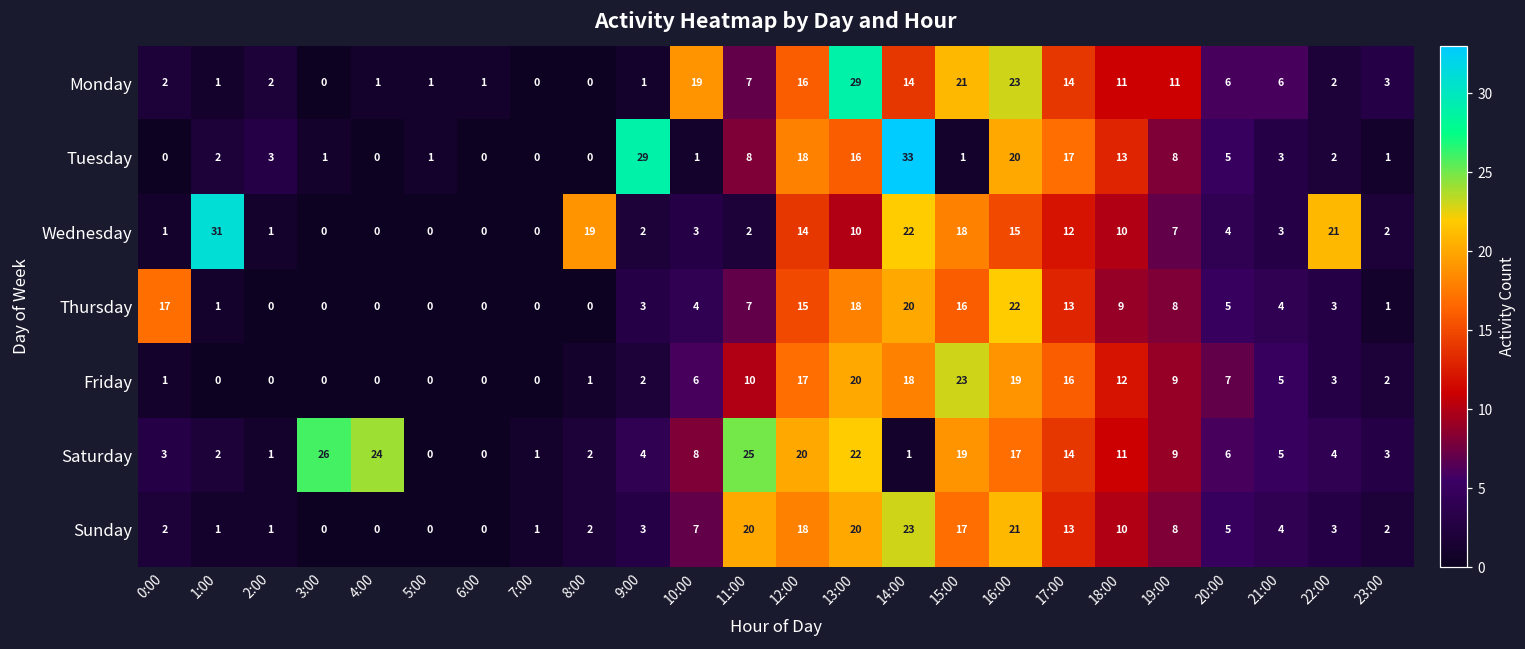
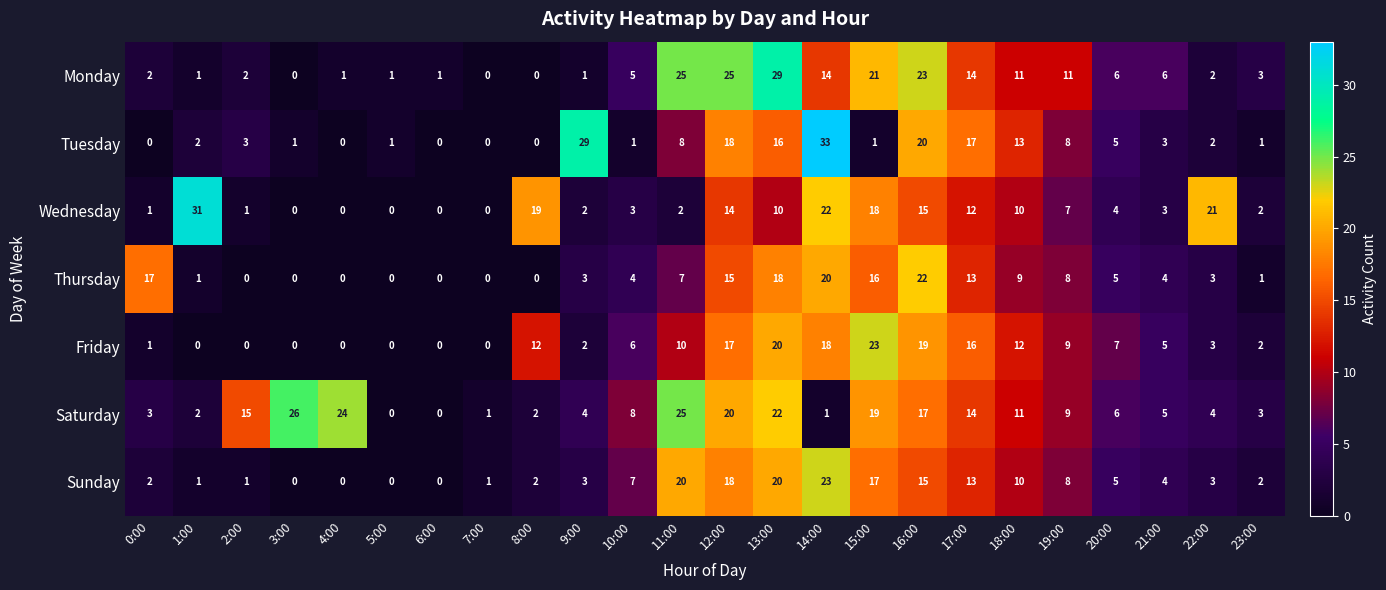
Monday, 10:00: 19 -> 5
Monday, 11:00: 7 -> 25
Monday, 12:00: 16 -> 25
Friday, 8:00: 1 -> 12
Saturday, 2:00: 1 -> 15
Sunday, 16:00: 21 -> 15
